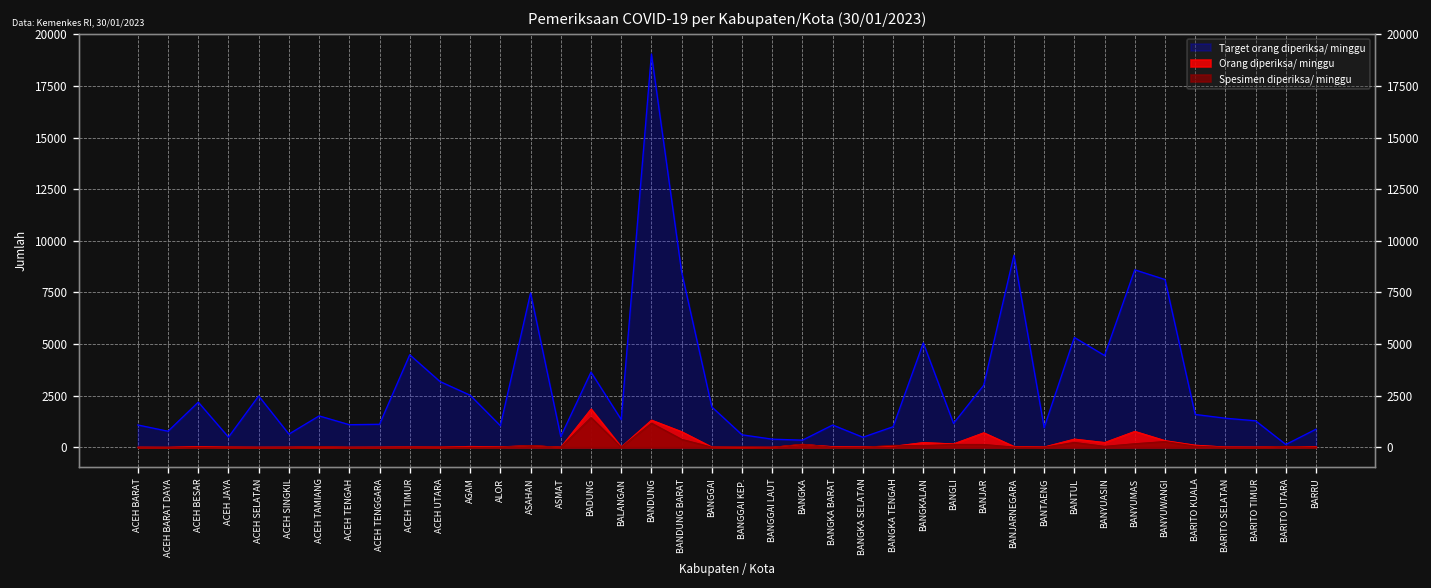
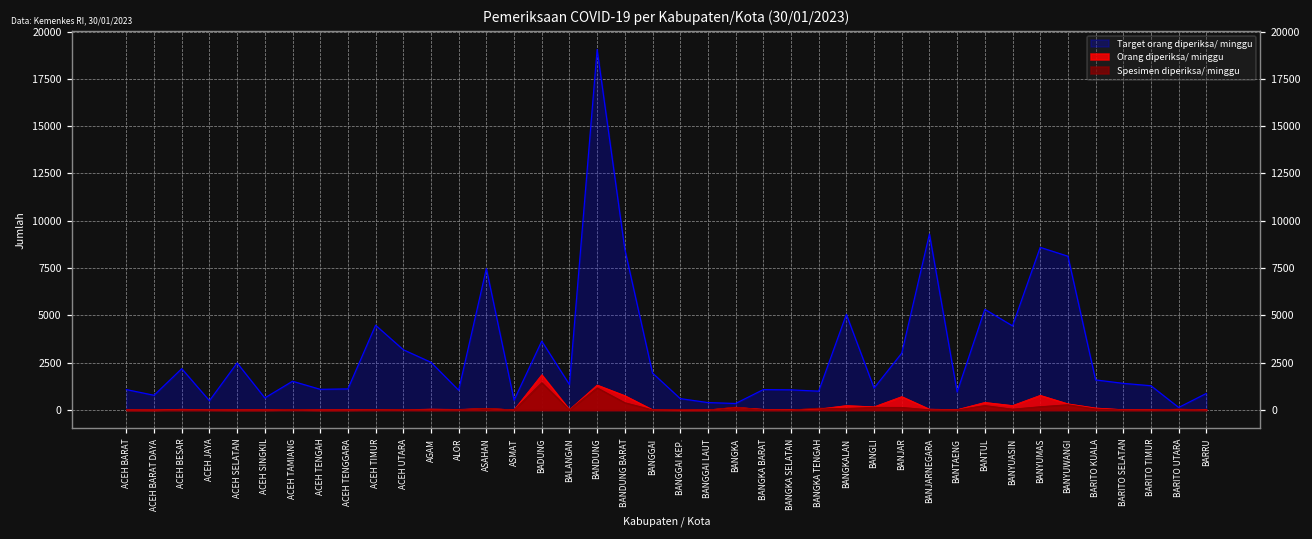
Target orang diperiksa/ minggu, BANGKA SELATAN: 500 -> 1100
